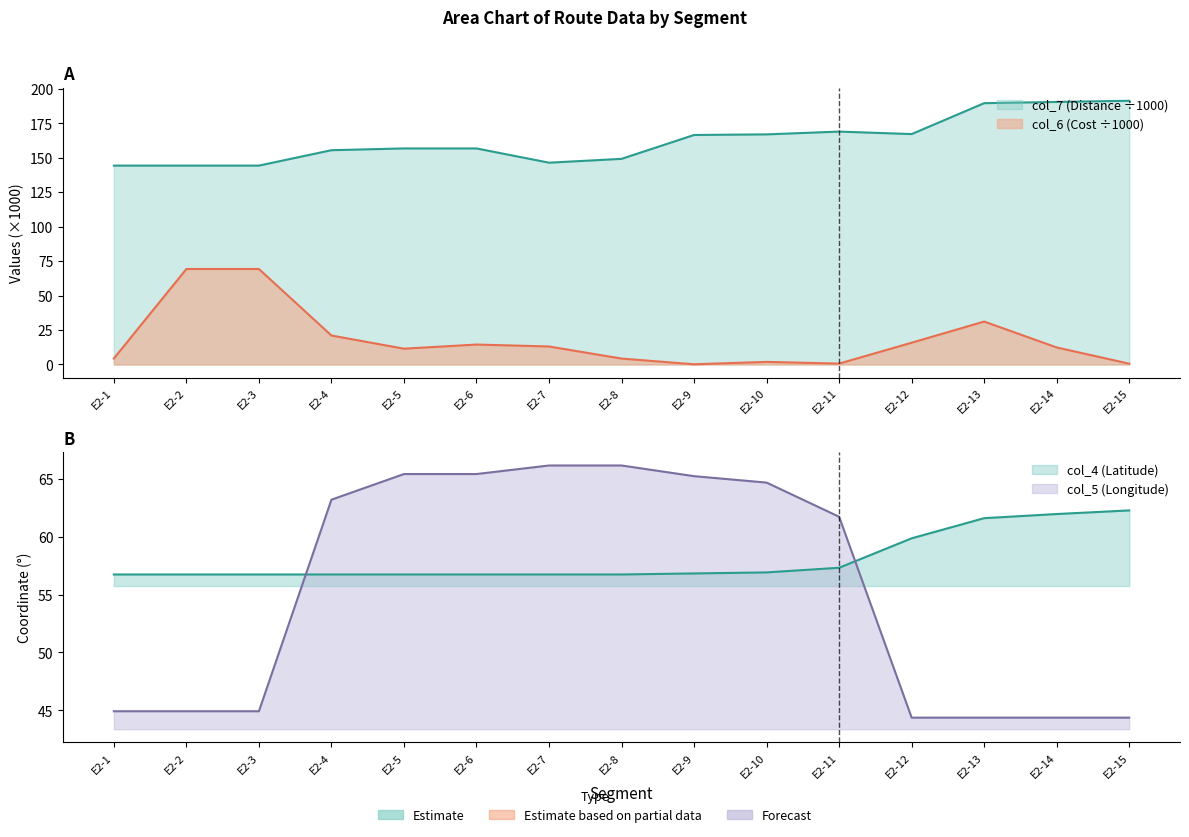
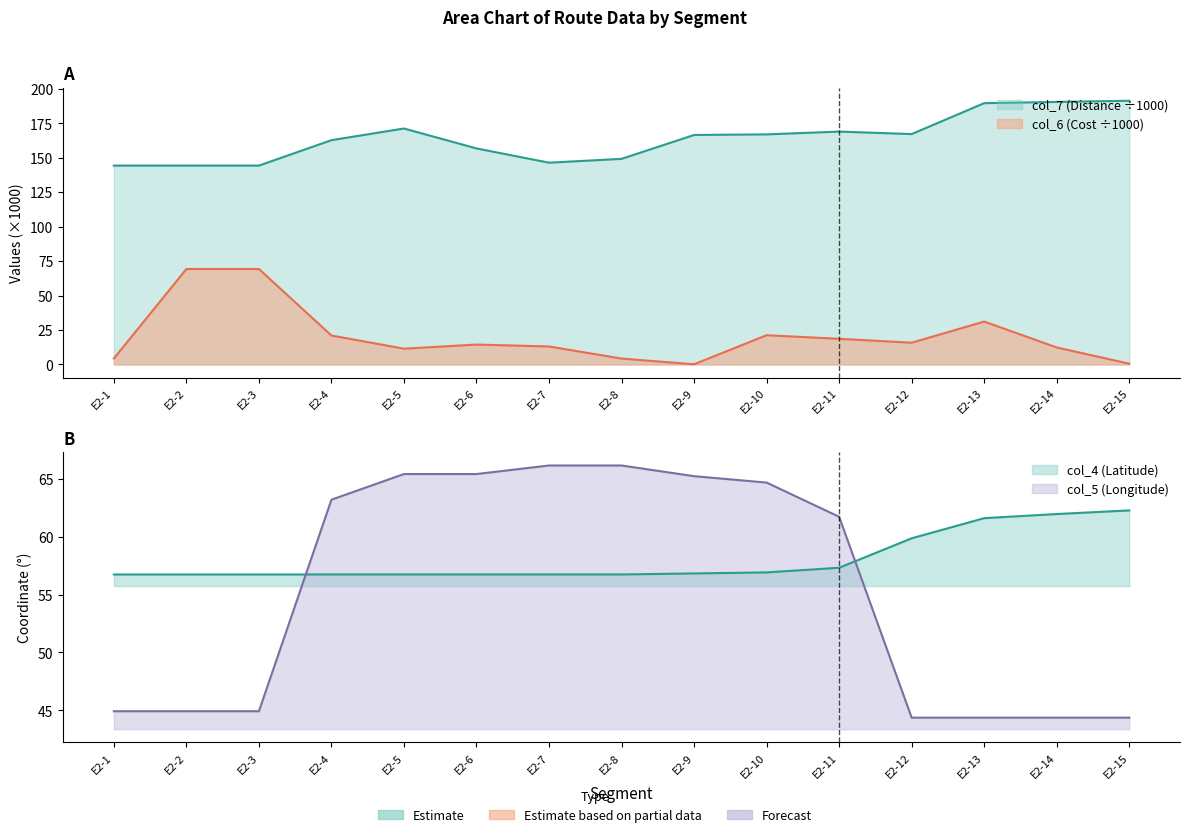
A, col_7 (Distance ÷1000), E2-4: 156 -> 163
A, col_7 (Distance ÷1000), E2-5: 157 -> 171
A, col_6 (Cost ÷1000), E2-10: 2 -> 21
A, col_6 (Cost ÷1000), E2-11: 1 -> 19
